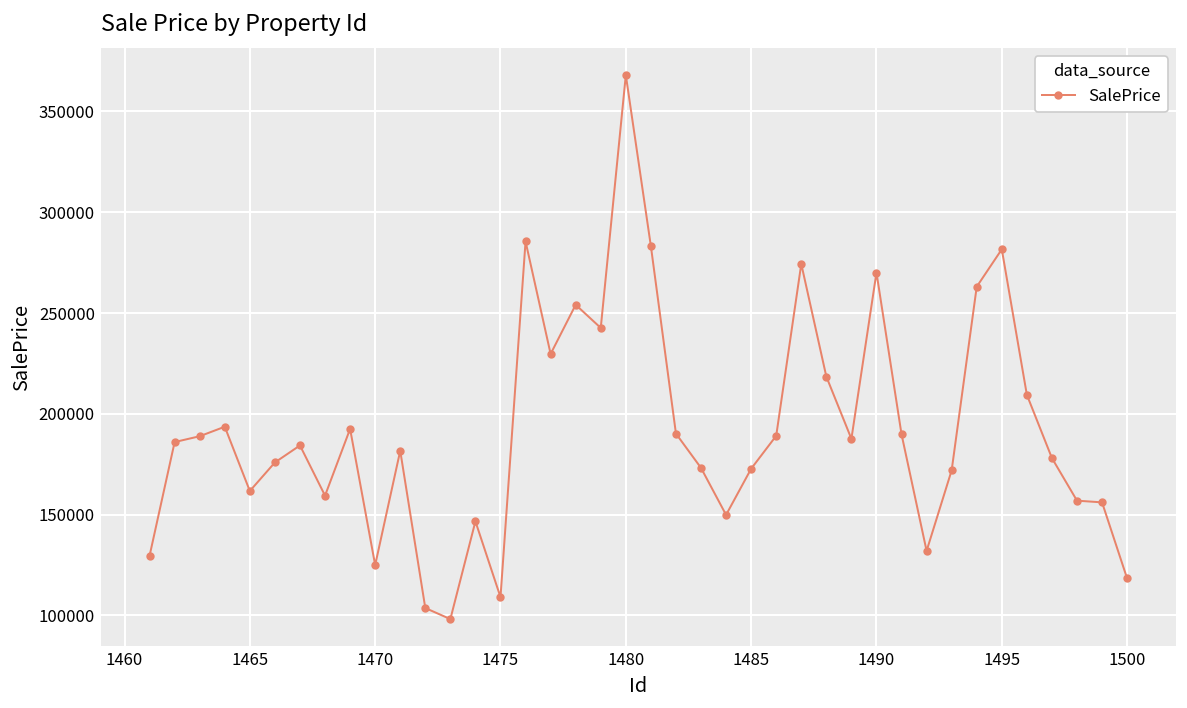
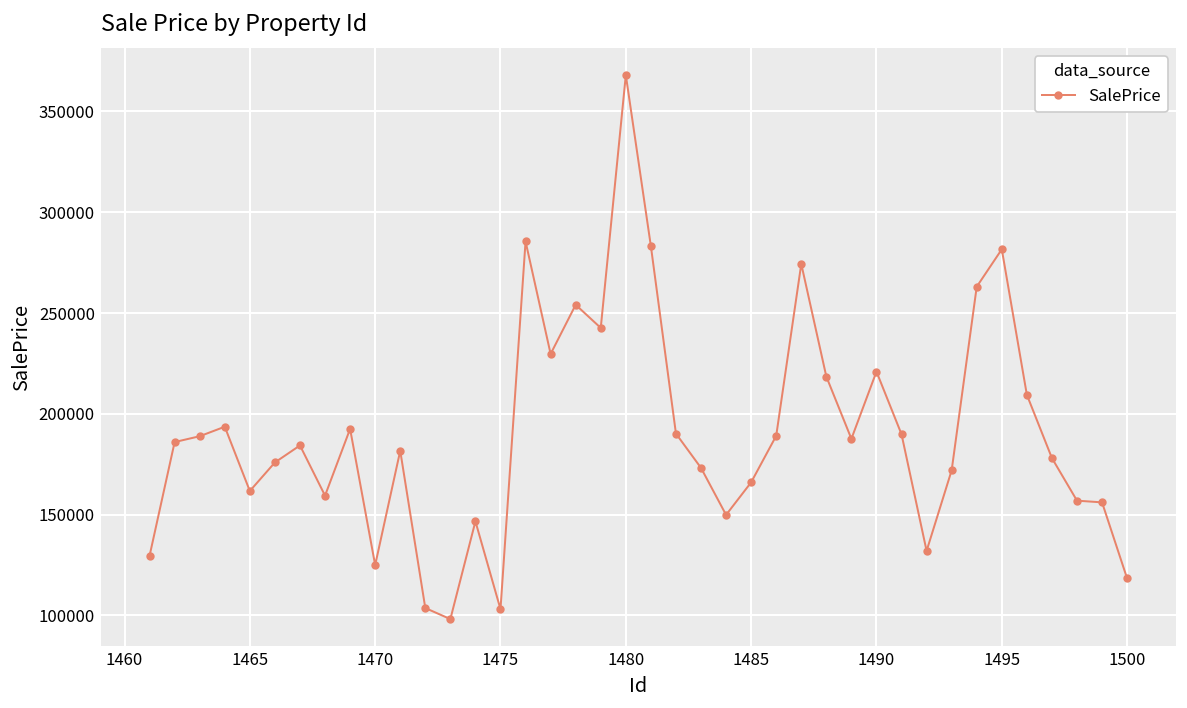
1475: 109000 -> 103000
1485: 173000 -> 166000
1490: 270000 -> 221000
